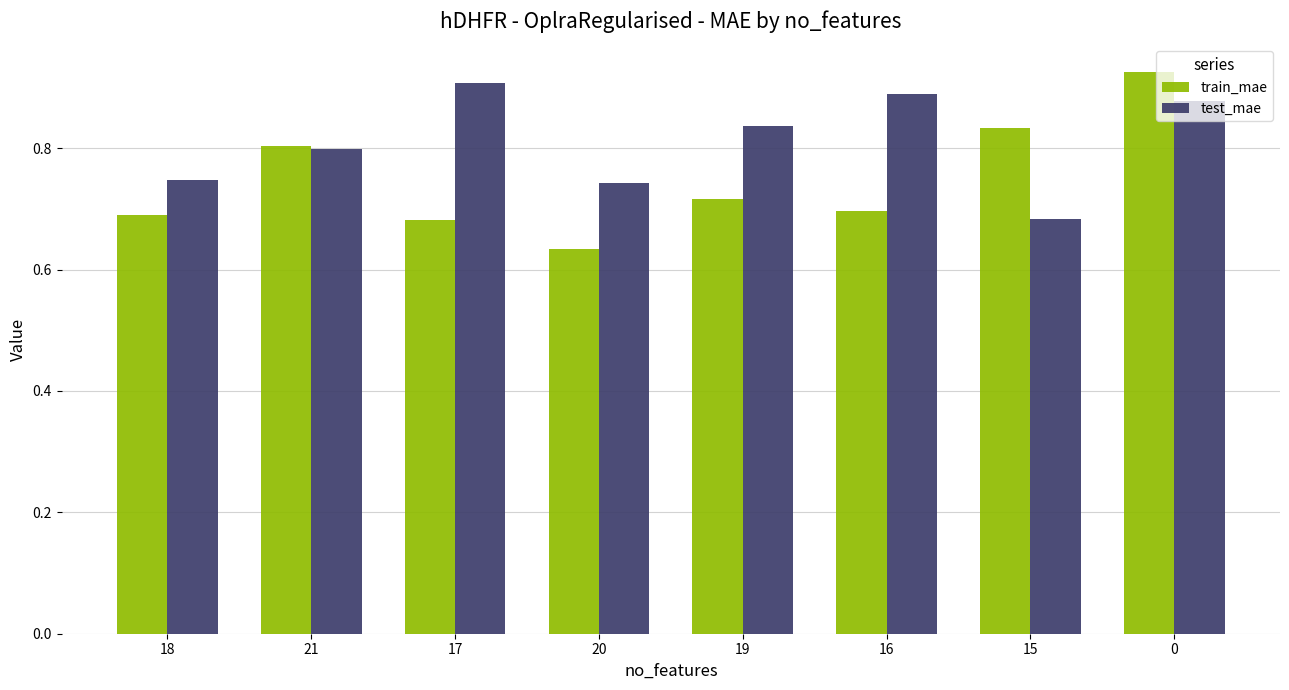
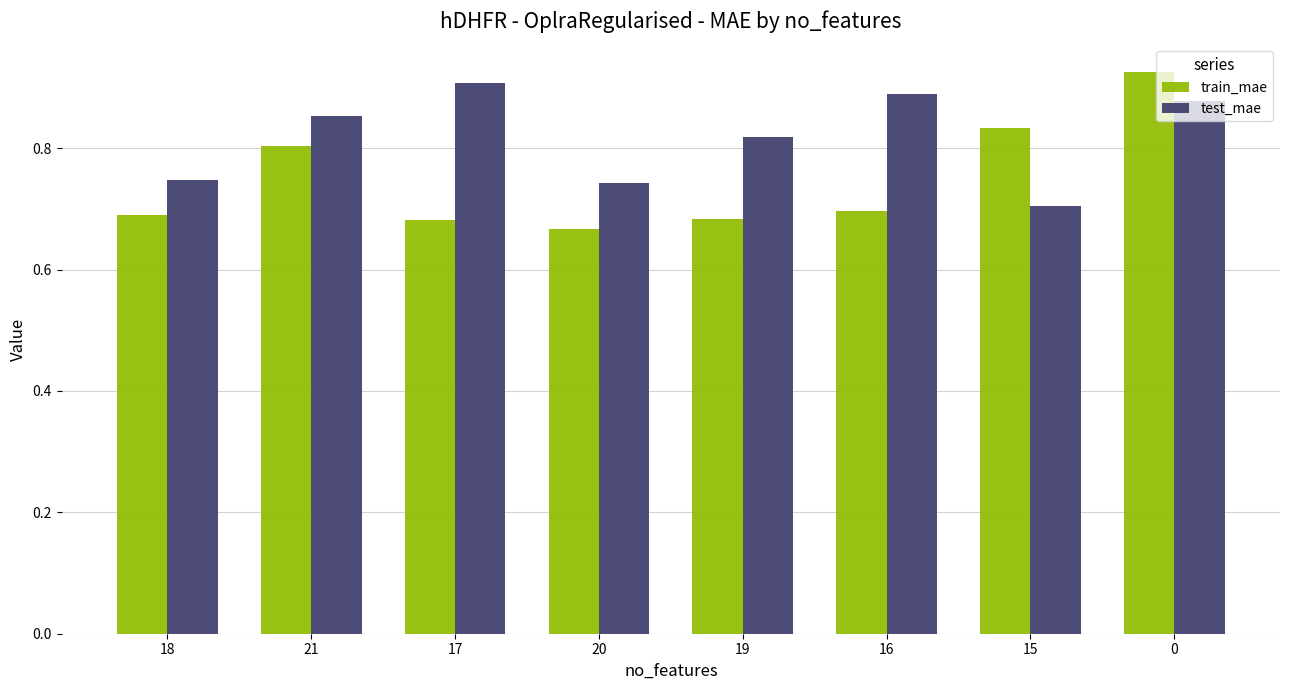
test_mae, 21: 0.80 -> 0.85
train_mae, 20: 0.63 -> 0.67
train_mae, 19: 0.72 -> 0.68
test_mae, 19: 0.84 -> 0.82
test_mae, 15: 0.68 -> 0.70
